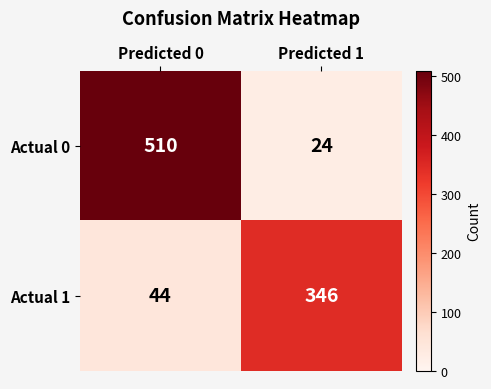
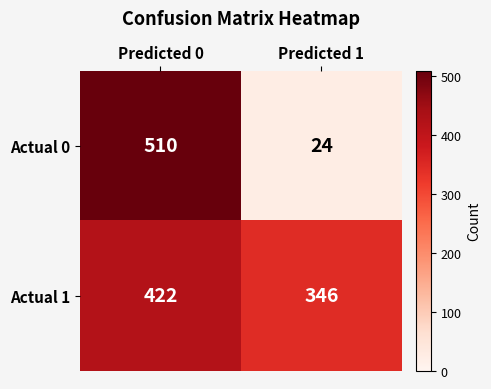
Actual 1, Predicted 0: 44 -> 422
